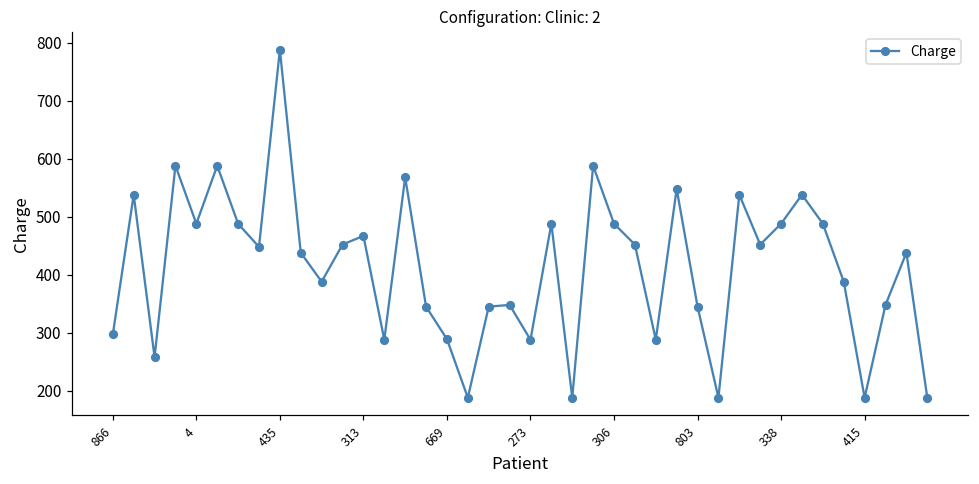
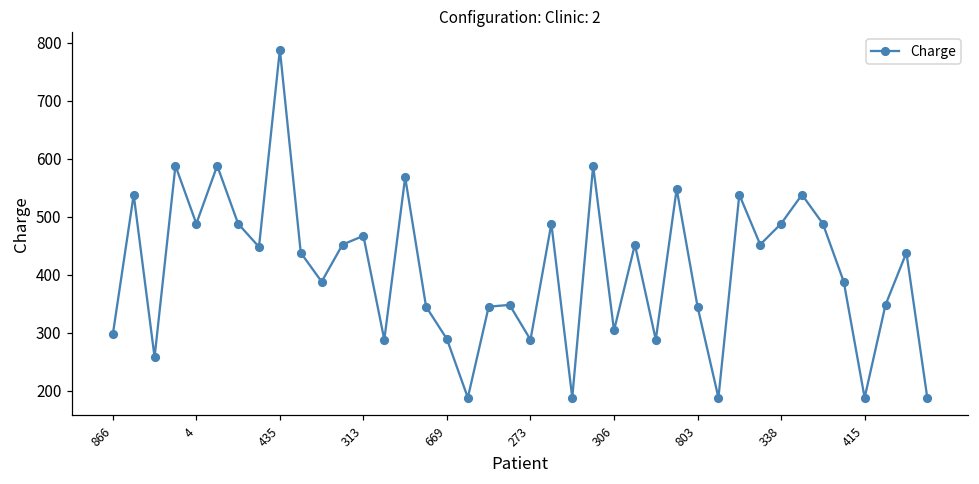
306: 490 -> 300
